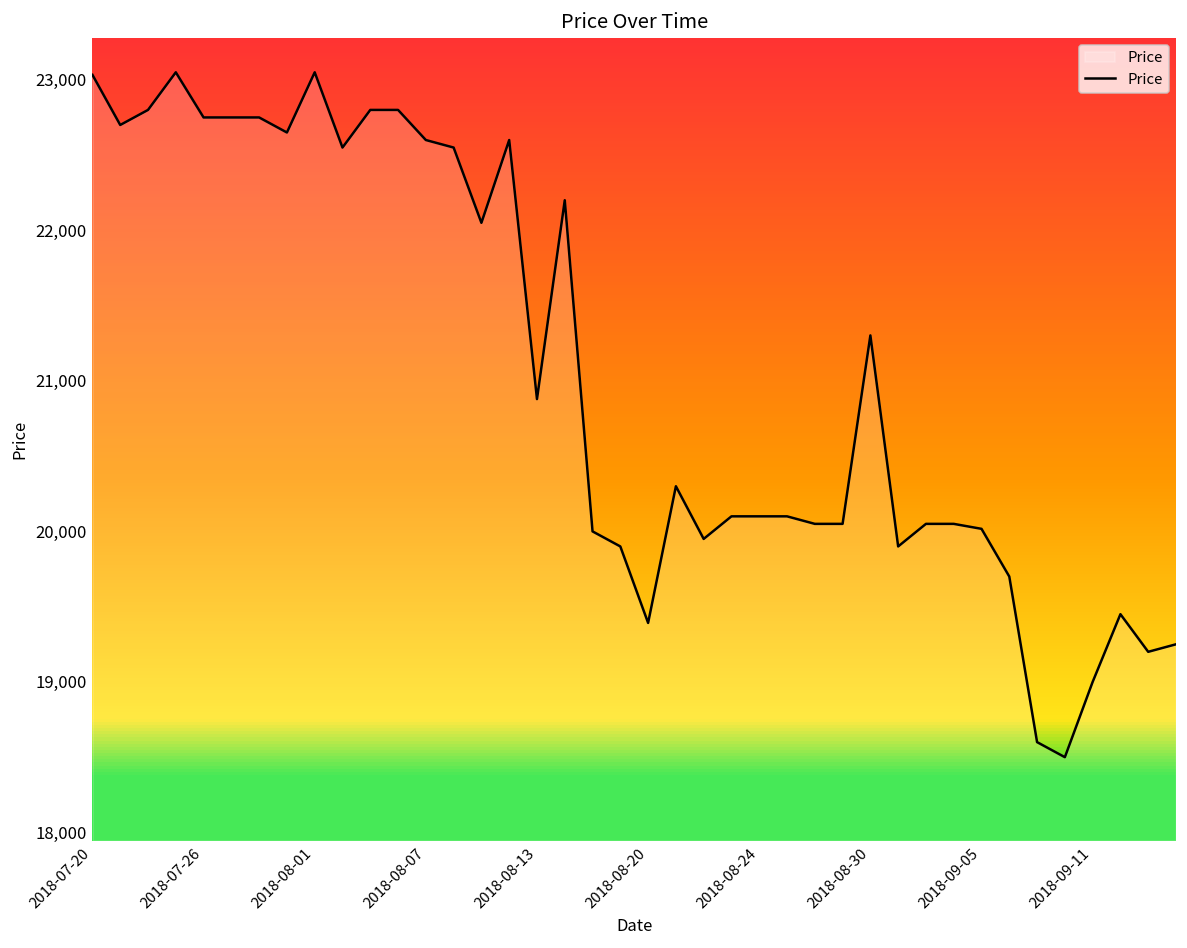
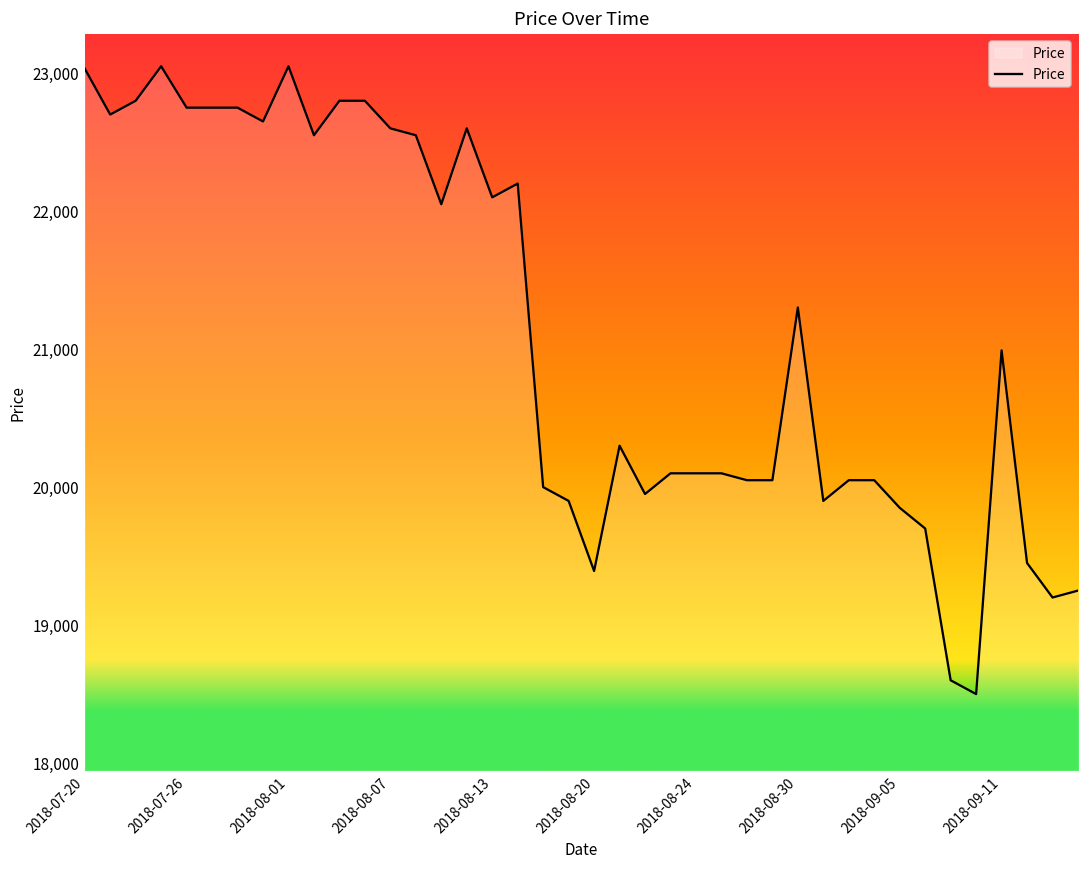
2018-08-13: 20,880 -> 22,100
2018-09-05: 20,020 -> 19,850
2018-09-11: 19,000 -> 20,990
